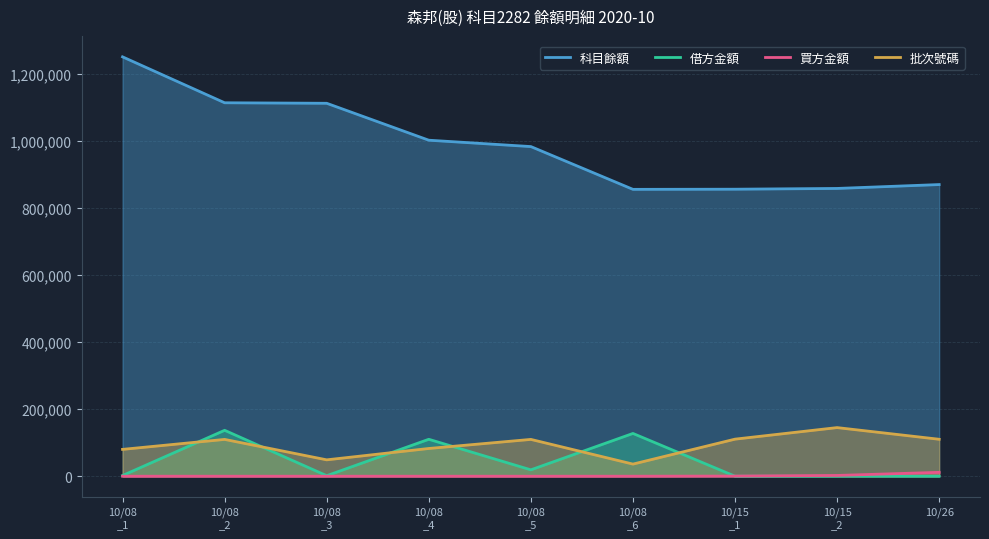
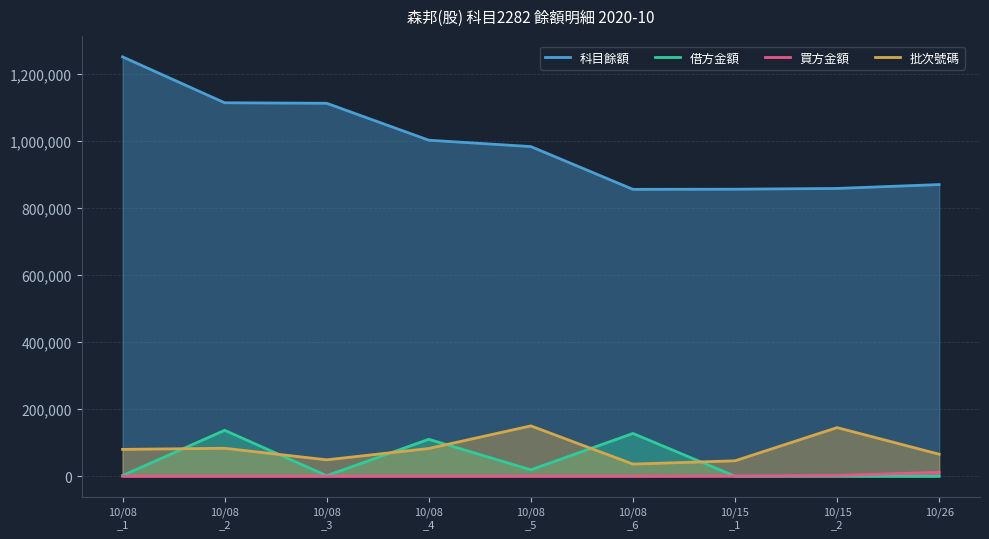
批次號碼, 10/08 _2: 110,000 -> 80,000
批次號碼, 10/08 _5: 110,000 -> 150,000
批次號碼, 10/15 _1: 110,000 -> 50,000
批次號碼, 10/26: 110,000 -> 70,000
